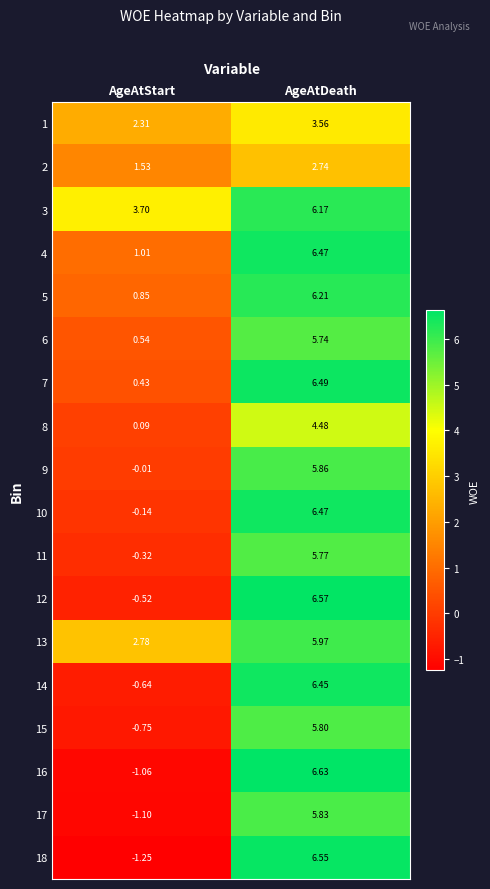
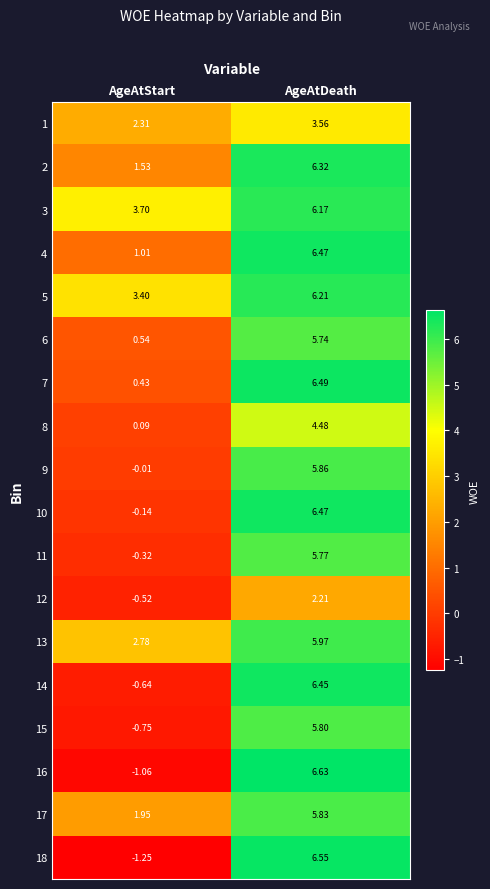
2, AgeAtDeath: 2.74 -> 6.32
5, AgeAtStart: 0.85 -> 3.40
12, AgeAtDeath: 6.57 -> 2.21
17, AgeAtStart: -1.10 -> 1.95
